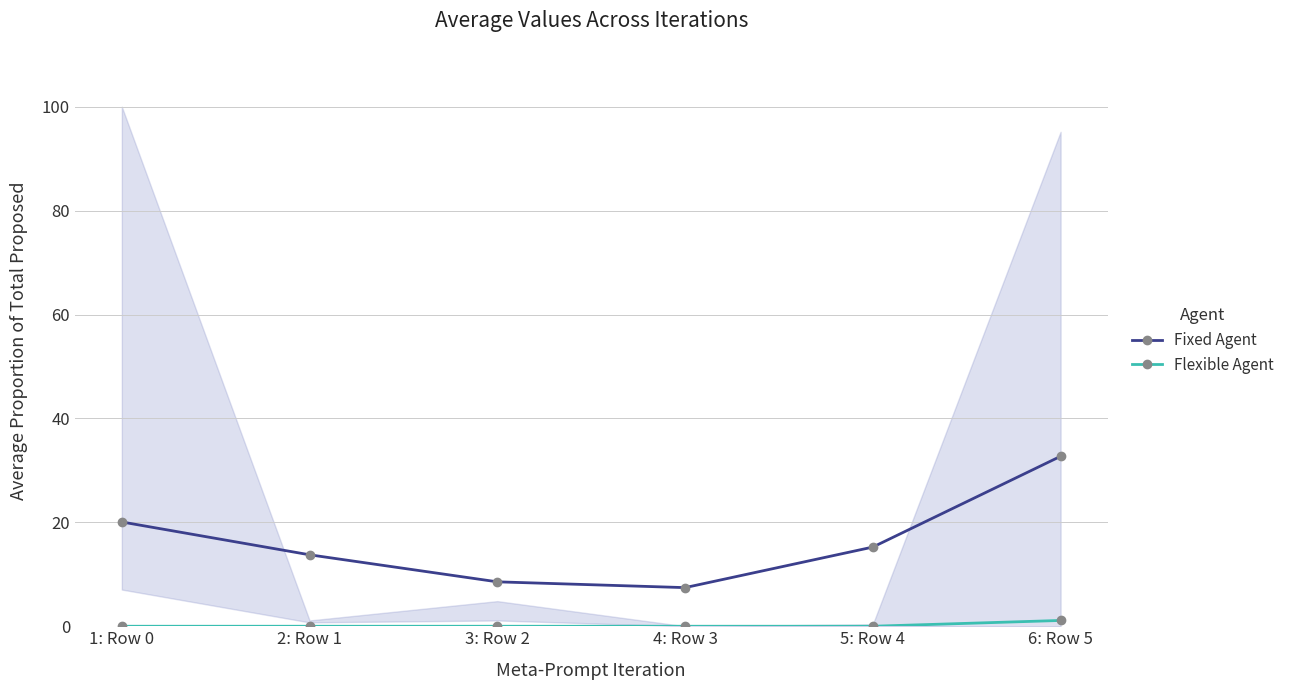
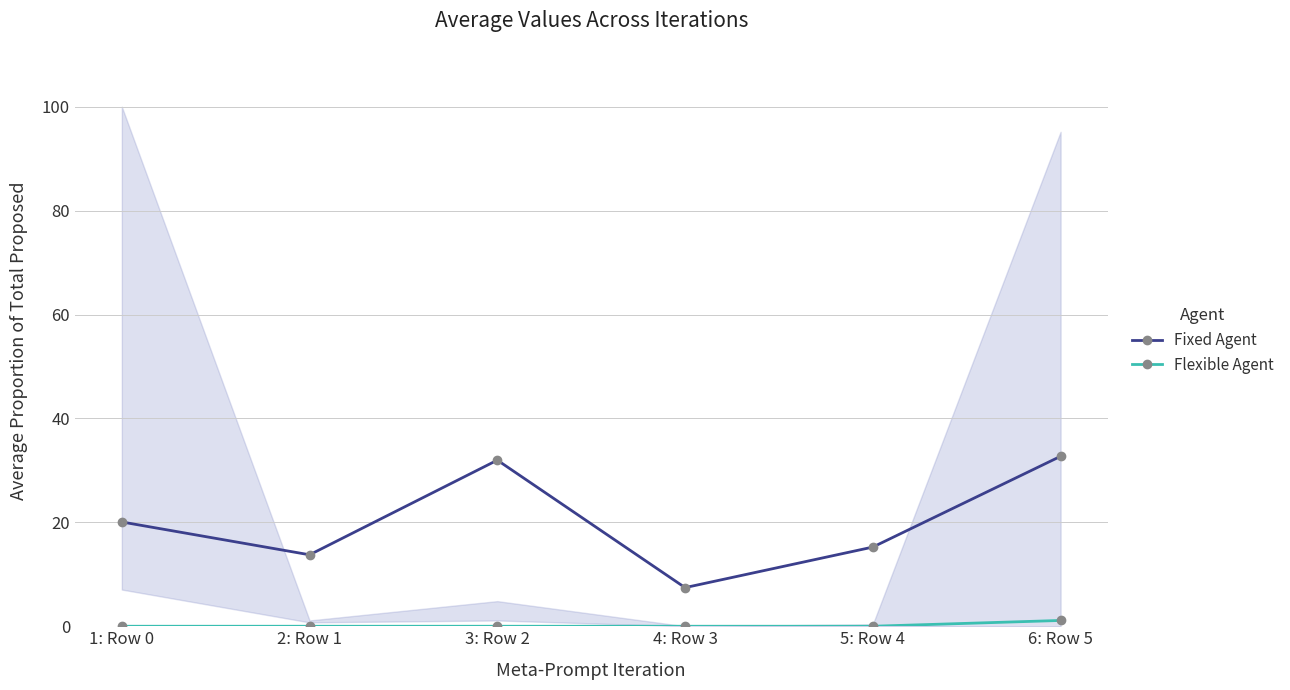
Fixed Agent, 3: Row 2: 9 -> 32
